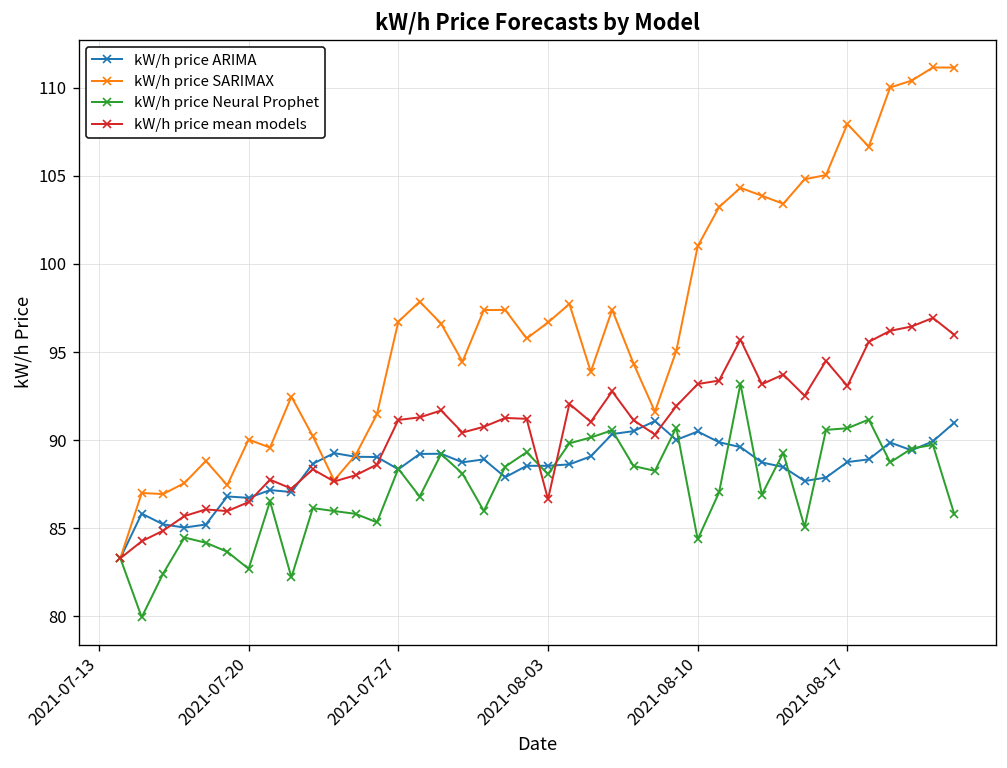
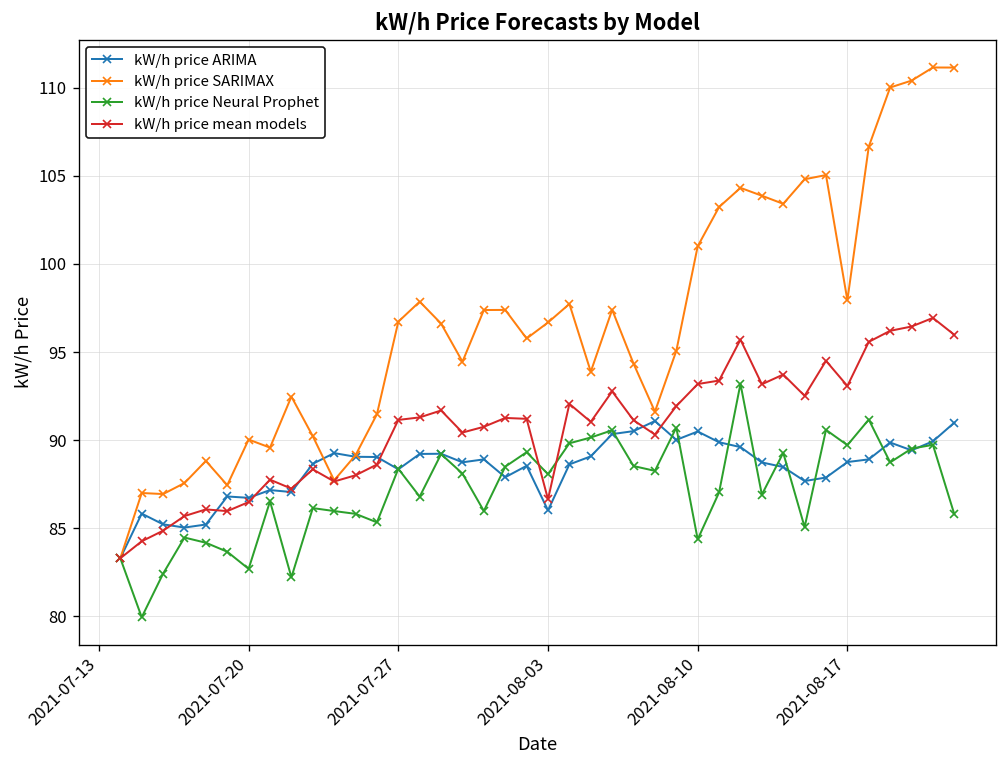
kW/h price ARIMA, 2021-08-03: 88.5 -> 86.0
kW/h price SARIMAX, 2021-08-17: 108.0 -> 97.9
kW/h price Neural Prophet, 2021-08-17: 90.7 -> 89.7
